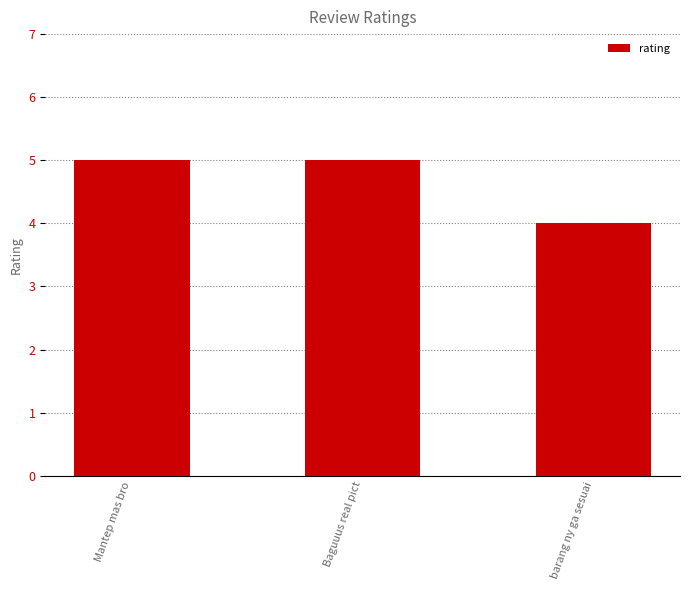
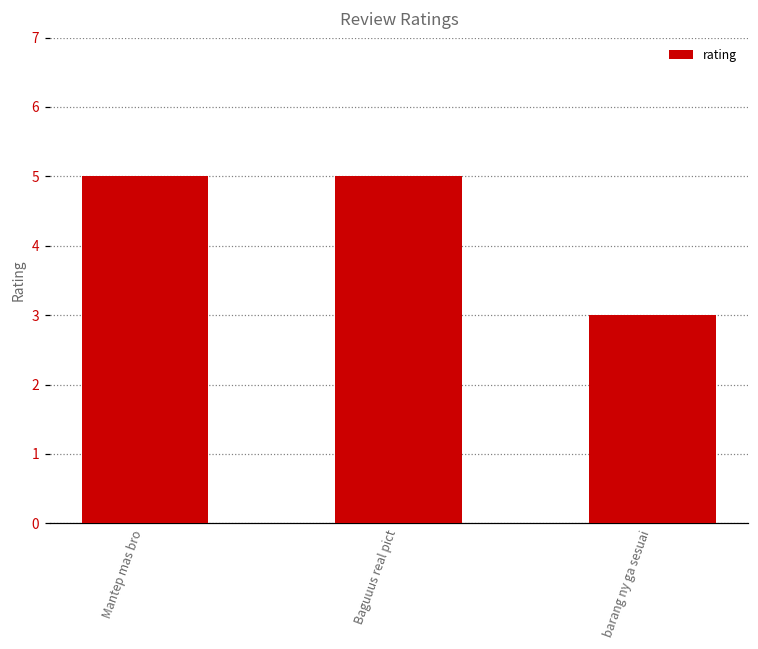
barang ny ga sesuai: 4 -> 3
